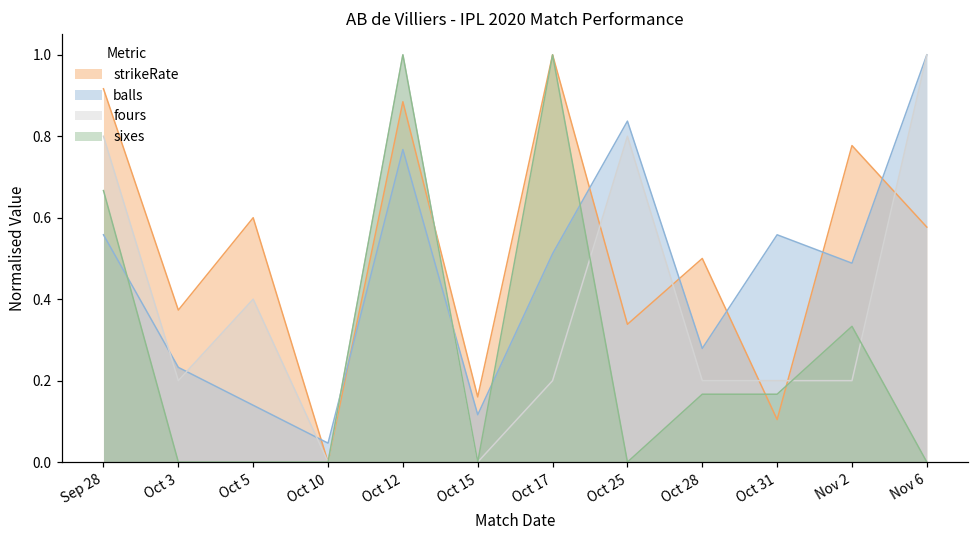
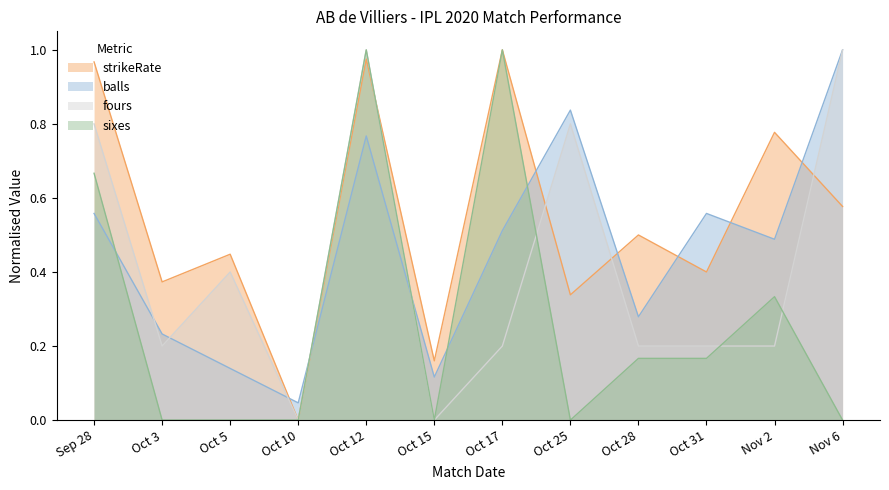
strikeRate, Sep 28: 0.92 -> 0.97
strikeRate, Oct 5: 0.60 -> 0.45
strikeRate, Oct 12: 0.88 -> 0.98
strikeRate, Oct 31: 0.10 -> 0.40
